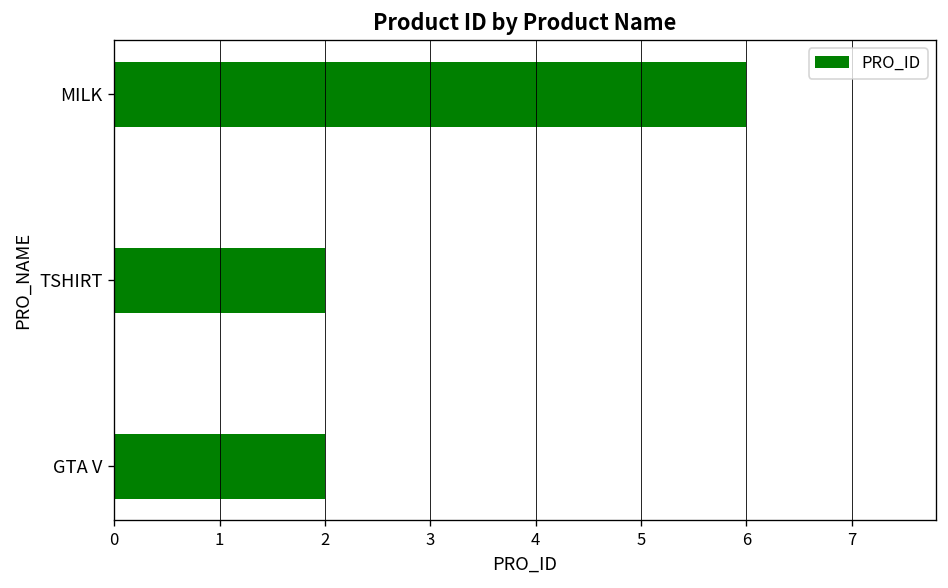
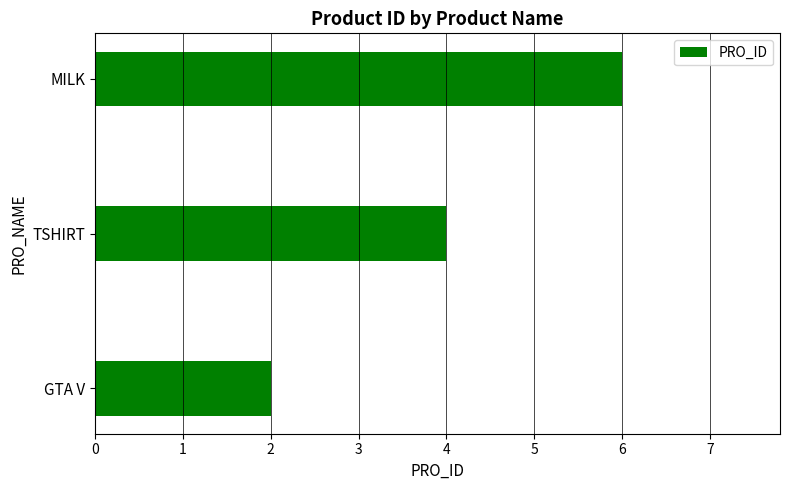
TSHIRT: 2 -> 4
